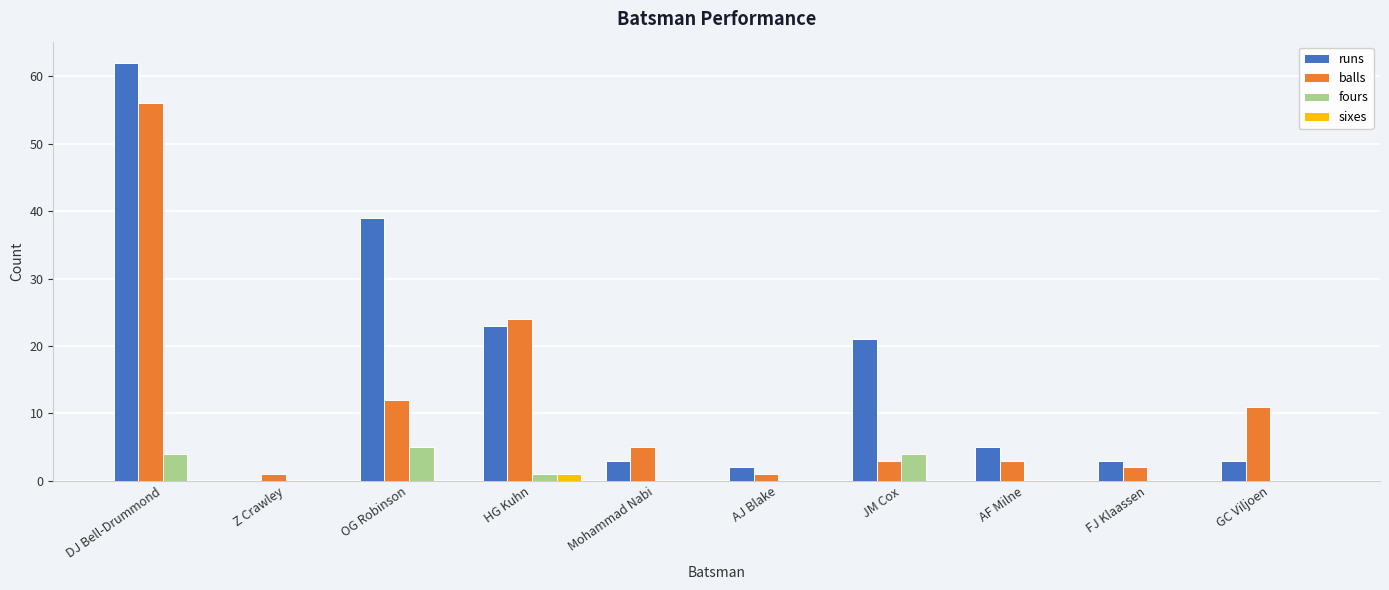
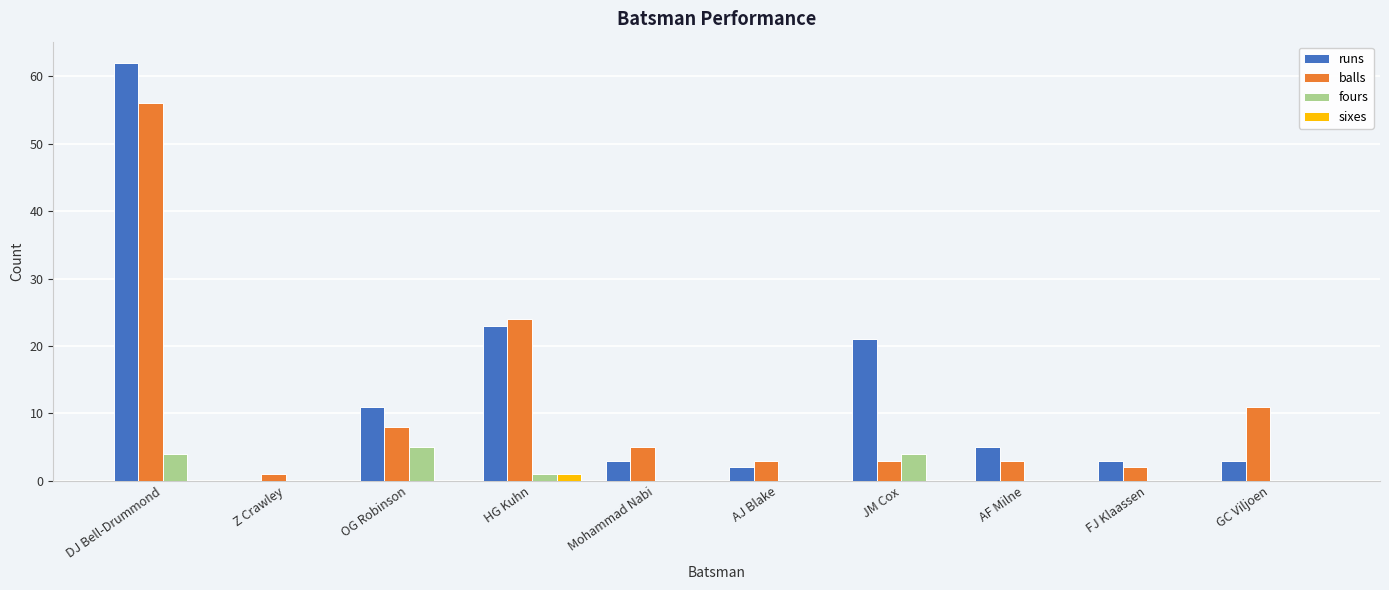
runs, OG Robinson: 39 -> 11
balls, OG Robinson: 12 -> 8
balls, AJ Blake: 1 -> 3
